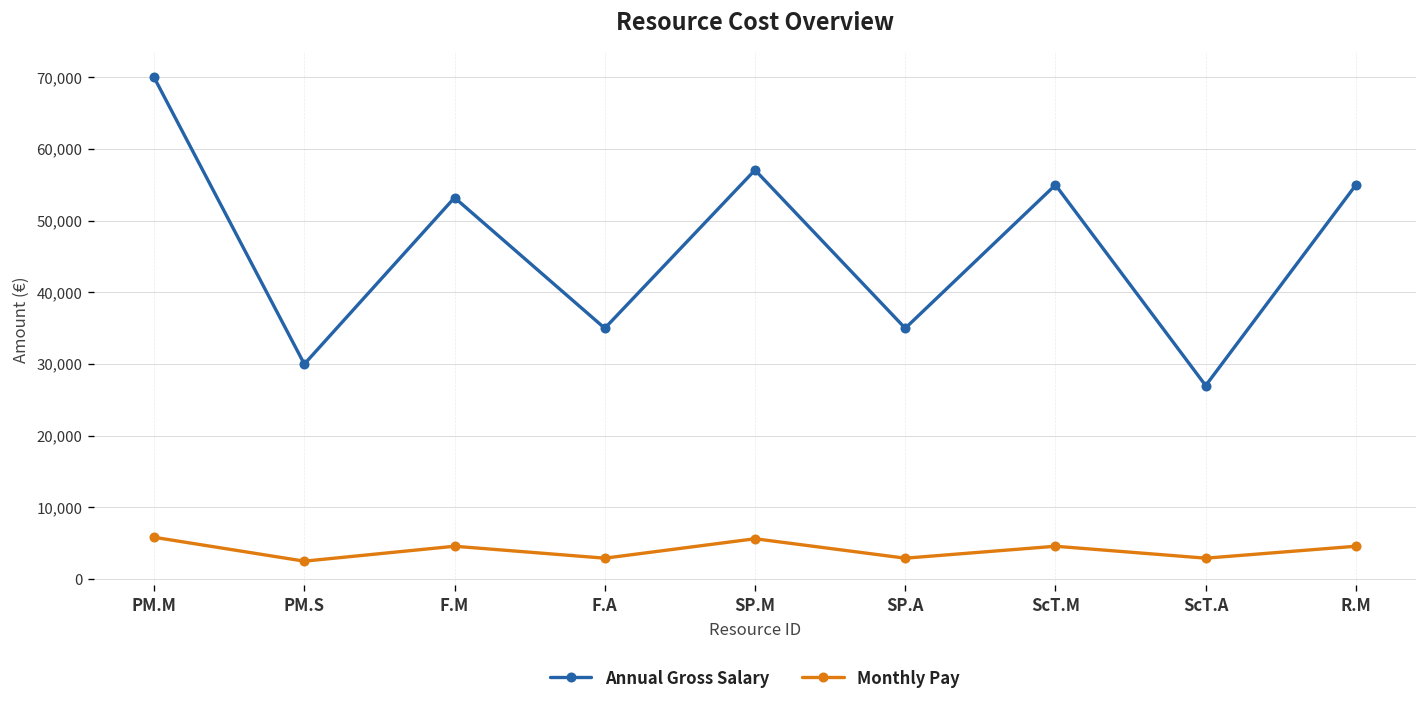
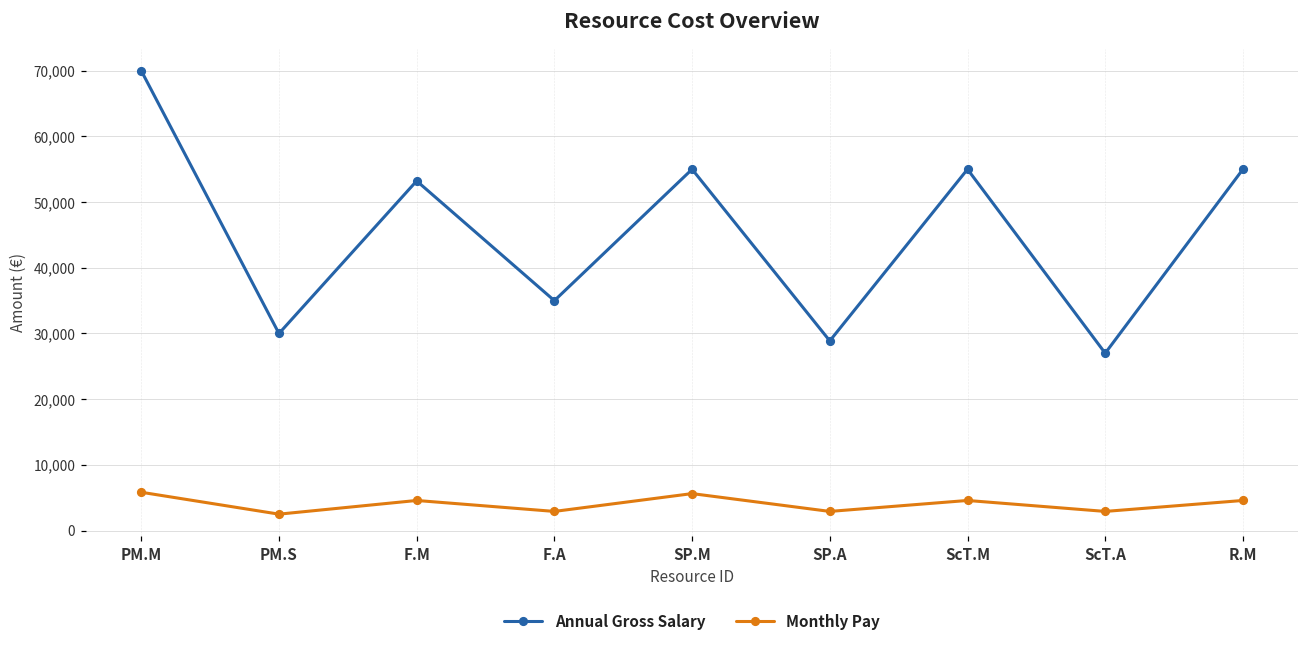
Annual Gross Salary, SP.M: 57,000 -> 55,000
Annual Gross Salary, SP.A: 35,000 -> 29,000
